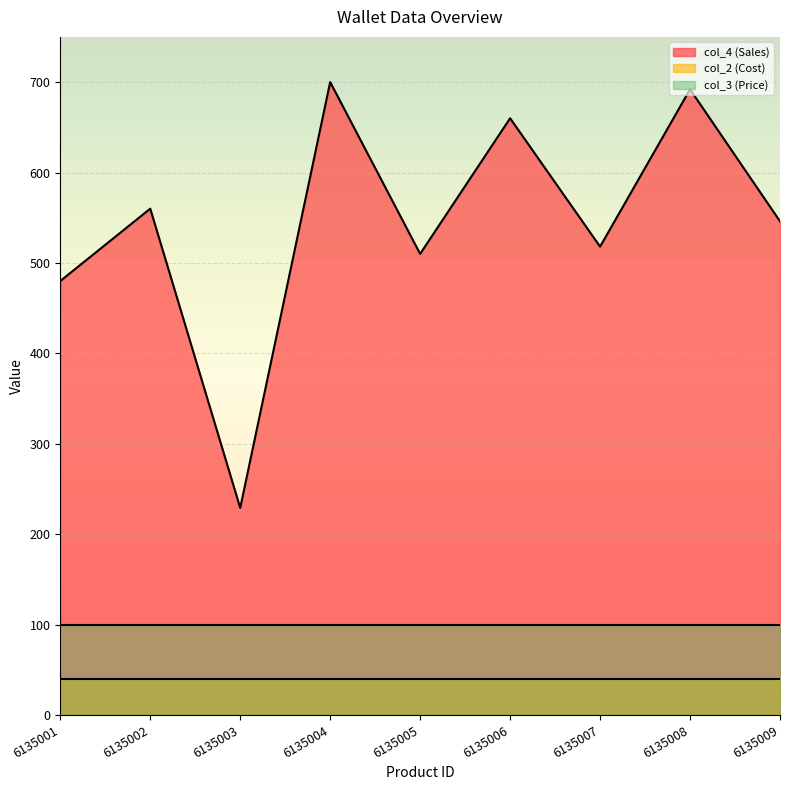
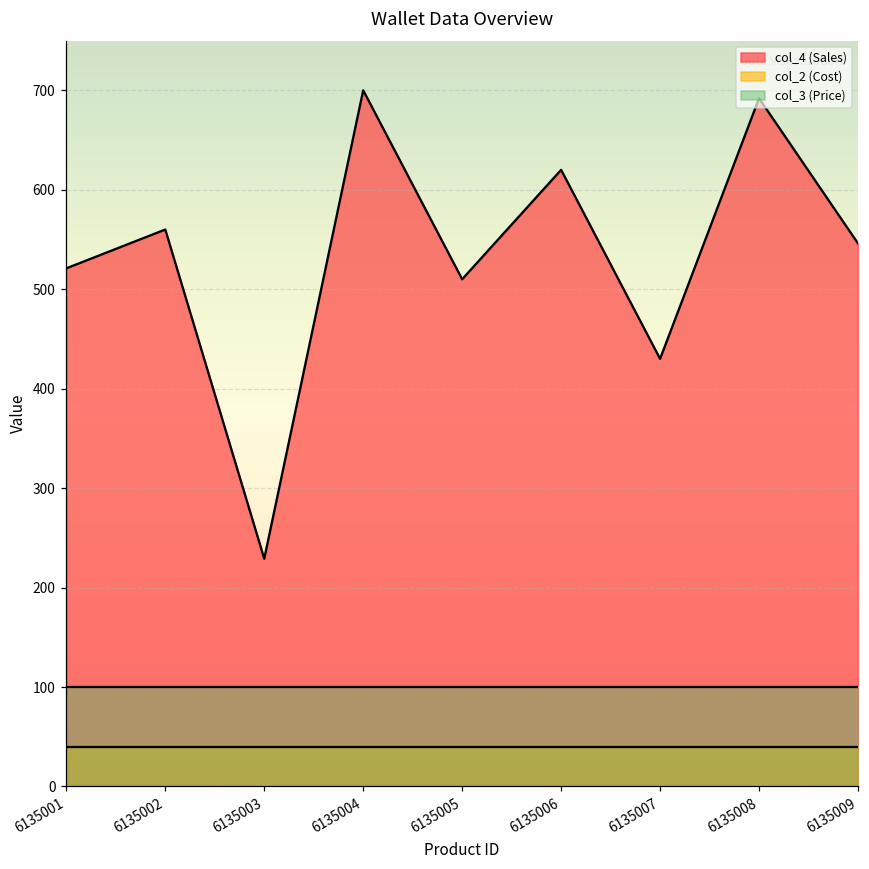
col_4 (Sales), 6135001: 480 -> 520
col_4 (Sales), 6135006: 660 -> 620
col_4 (Sales), 6135007: 520 -> 430
